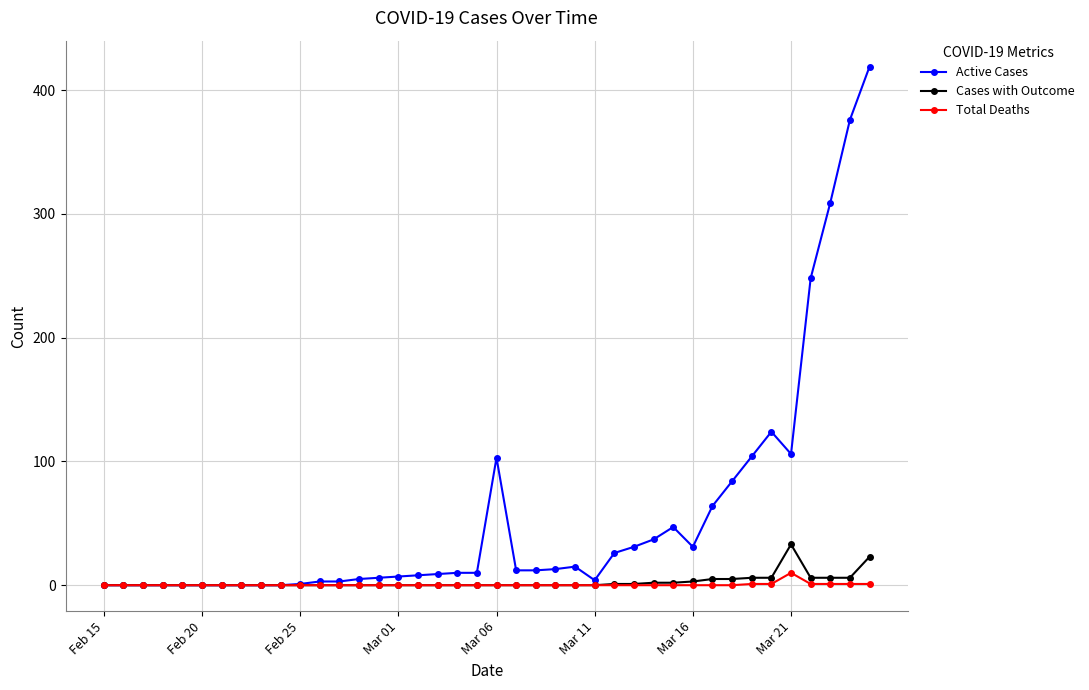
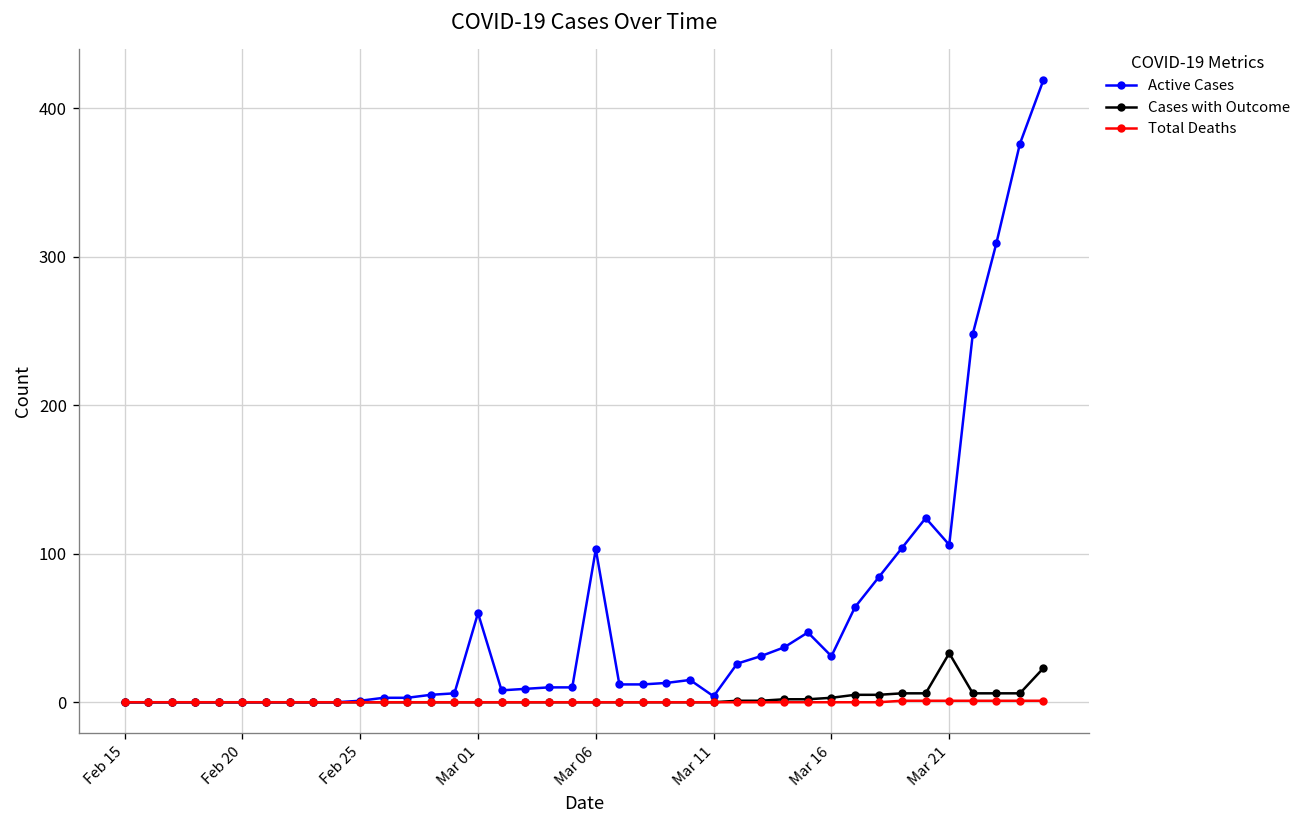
Active Cases, Mar 01: 7 -> 60
Total Deaths, Mar 21: 10 -> 1
